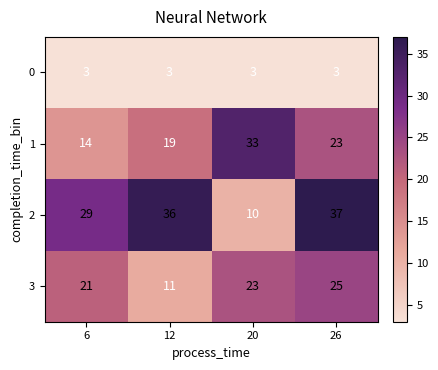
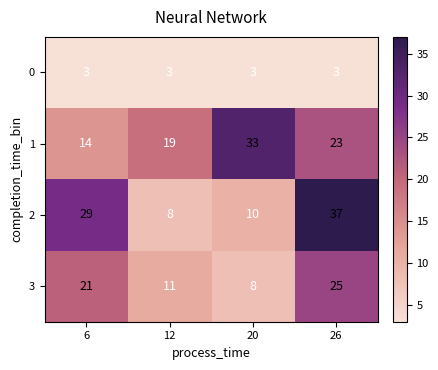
2, 12: 36 -> 8
3, 20: 23 -> 8
